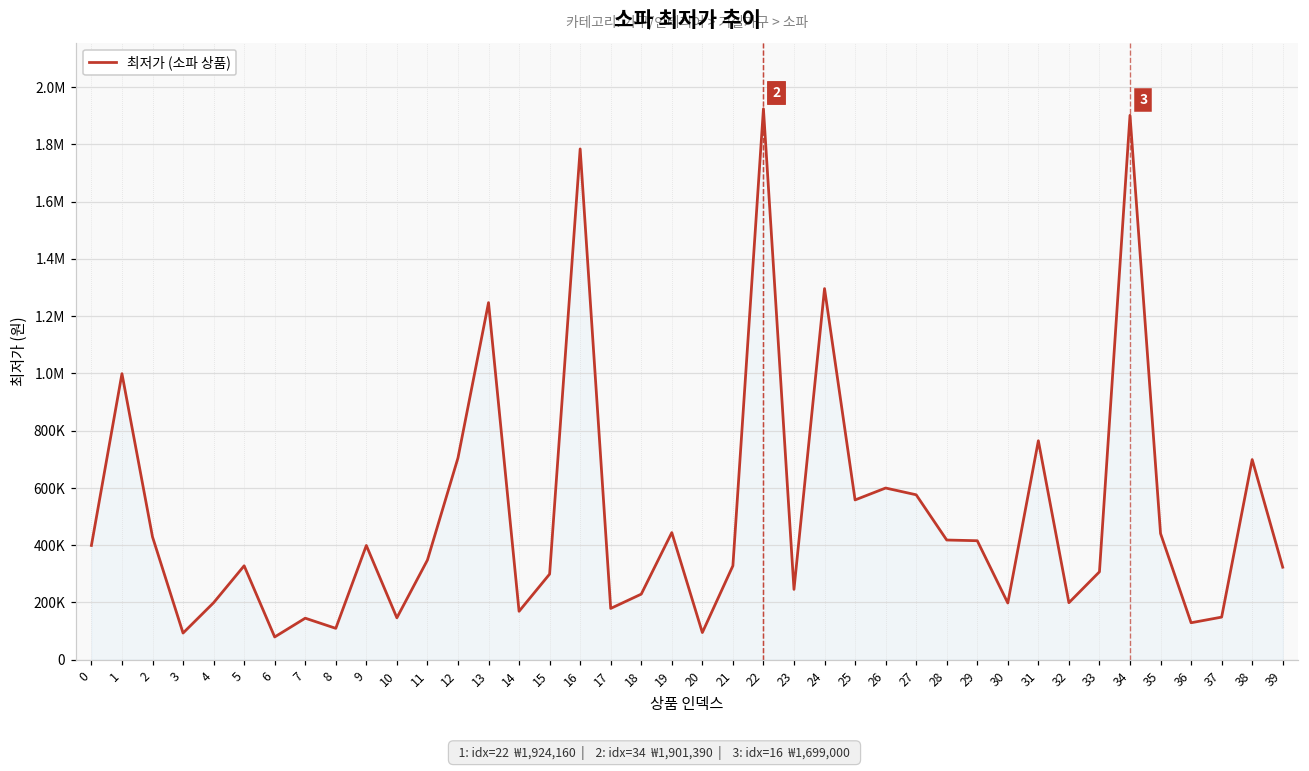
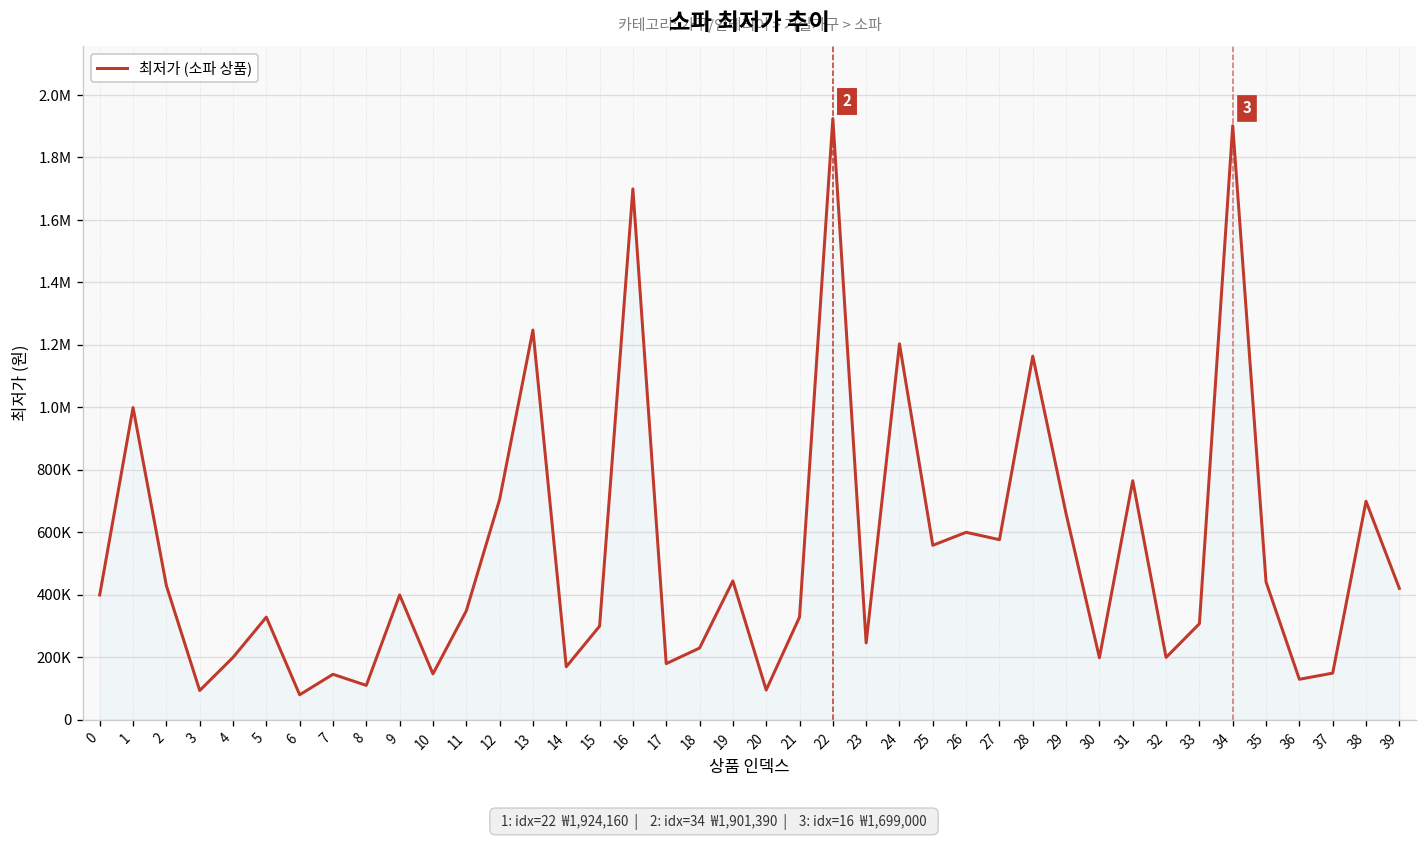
16: 1780000 -> 1700000
24: 1300000 -> 1200000
28: 420000 -> 1160000
29: 420000 -> 660000
39: 320000 -> 420000
